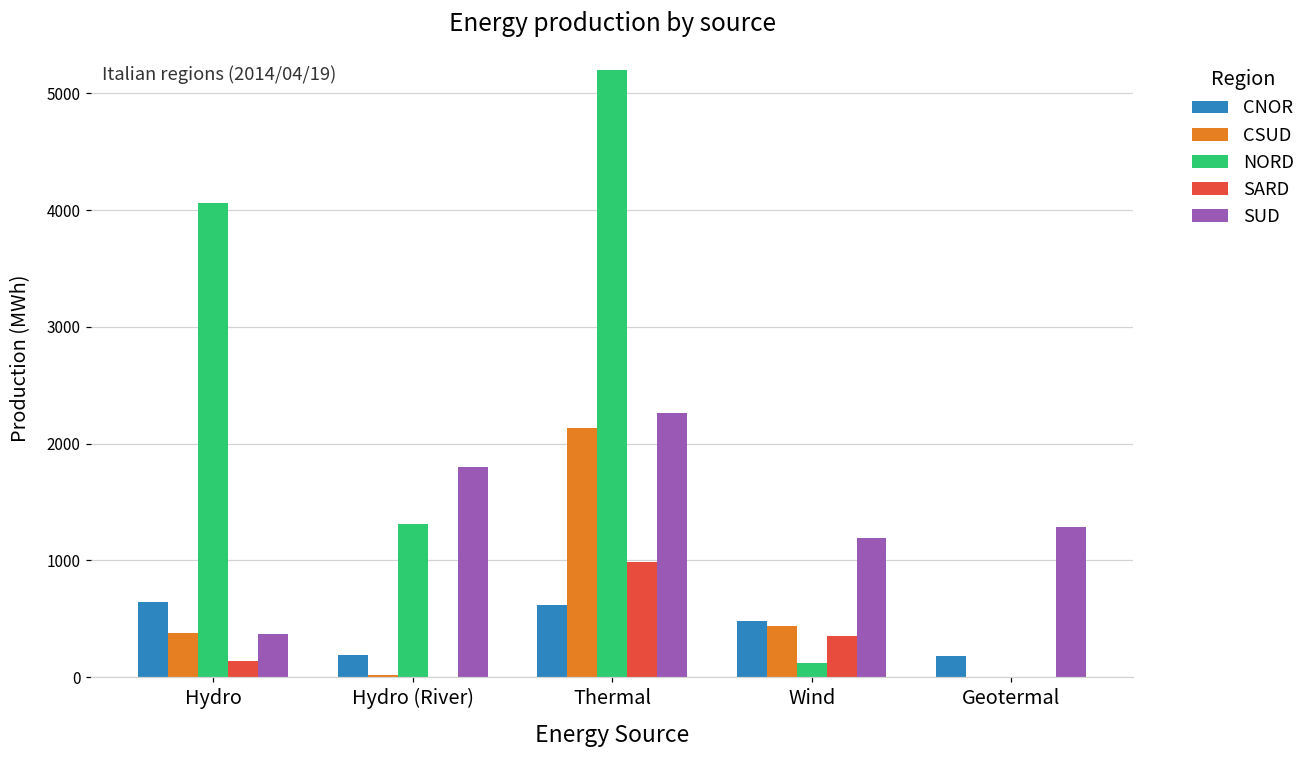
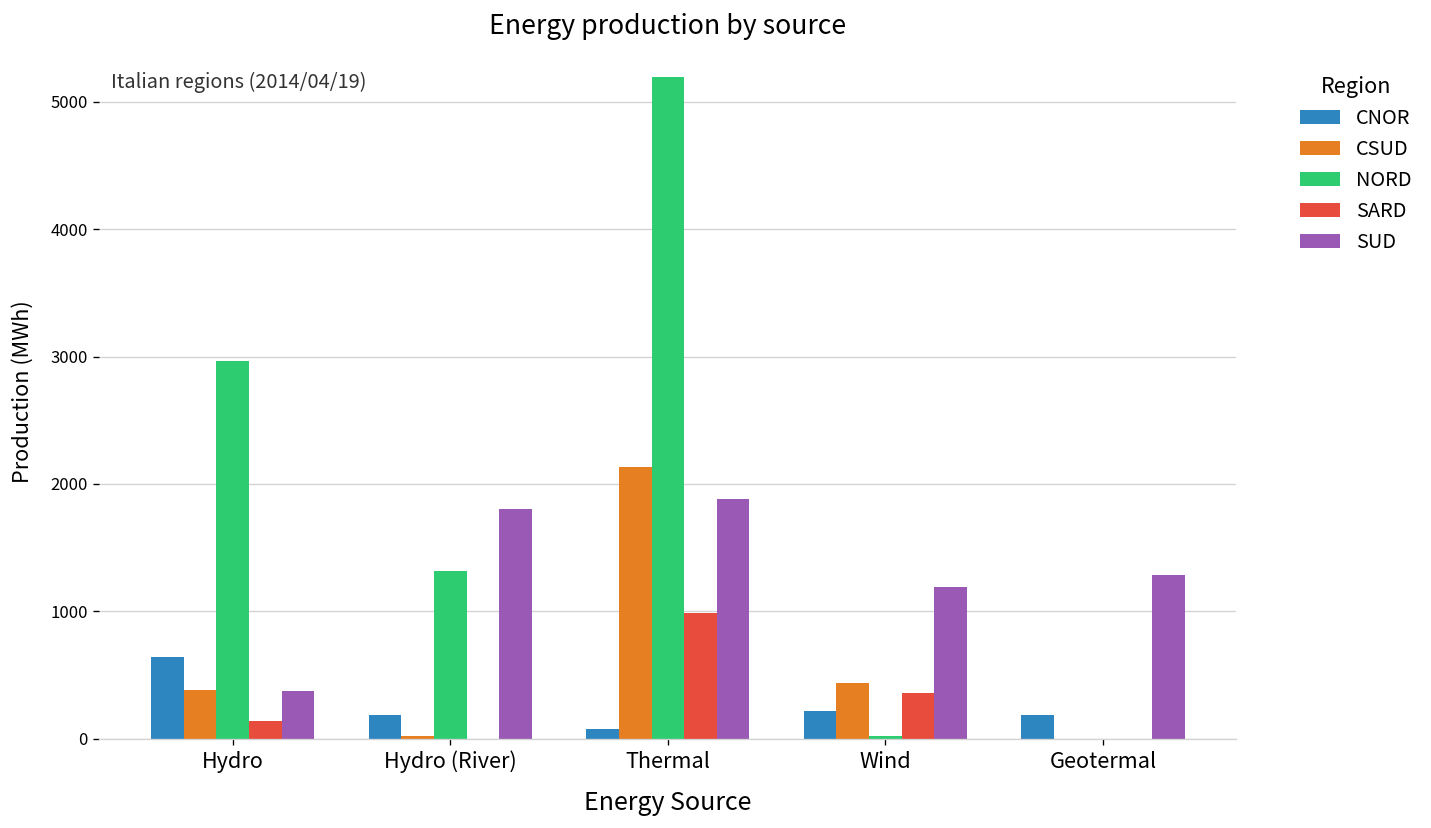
NORD, Hydro: 4060 -> 2970
CNOR, Thermal: 620 -> 80
SUD, Thermal: 2270 -> 1880
CNOR, Wind: 490 -> 220
NORD, Wind: 130 -> 20
